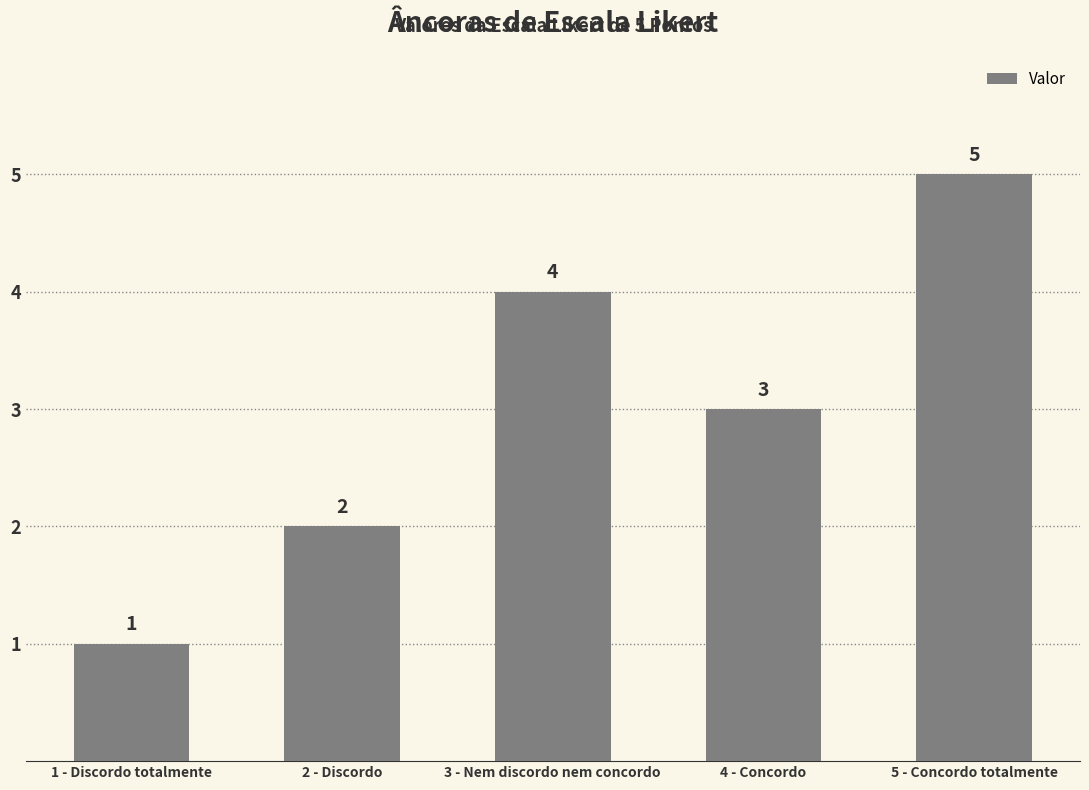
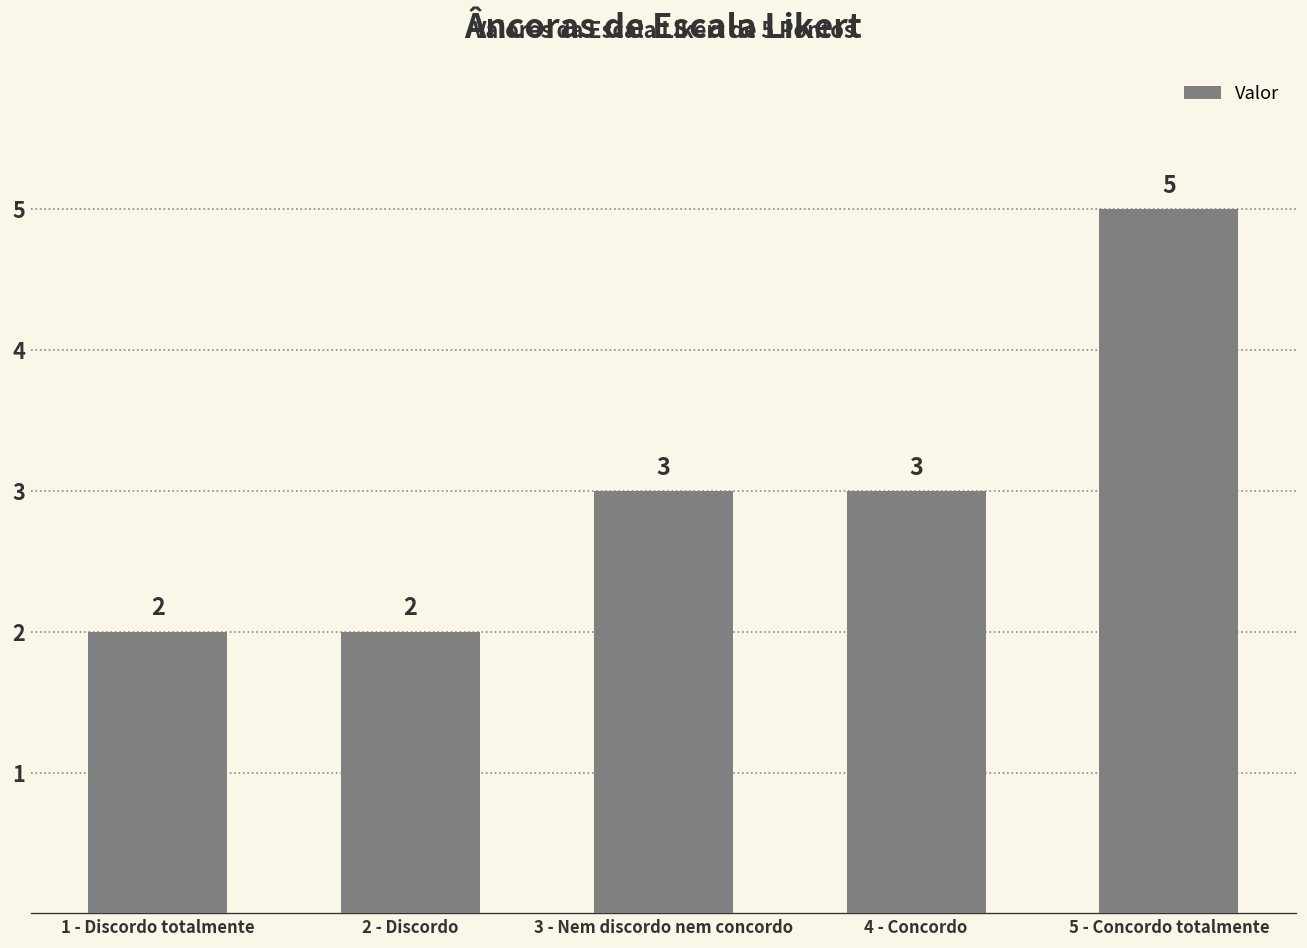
1 - Discordo totalmente: 1 -> 2
3 - Nem discordo nem concordo: 4 -> 3
